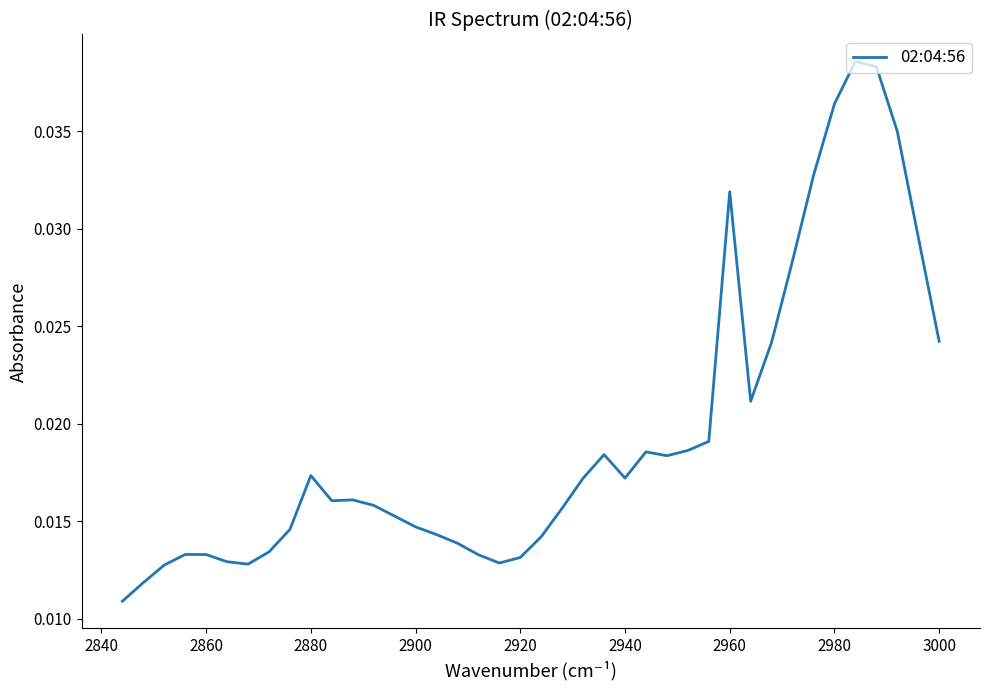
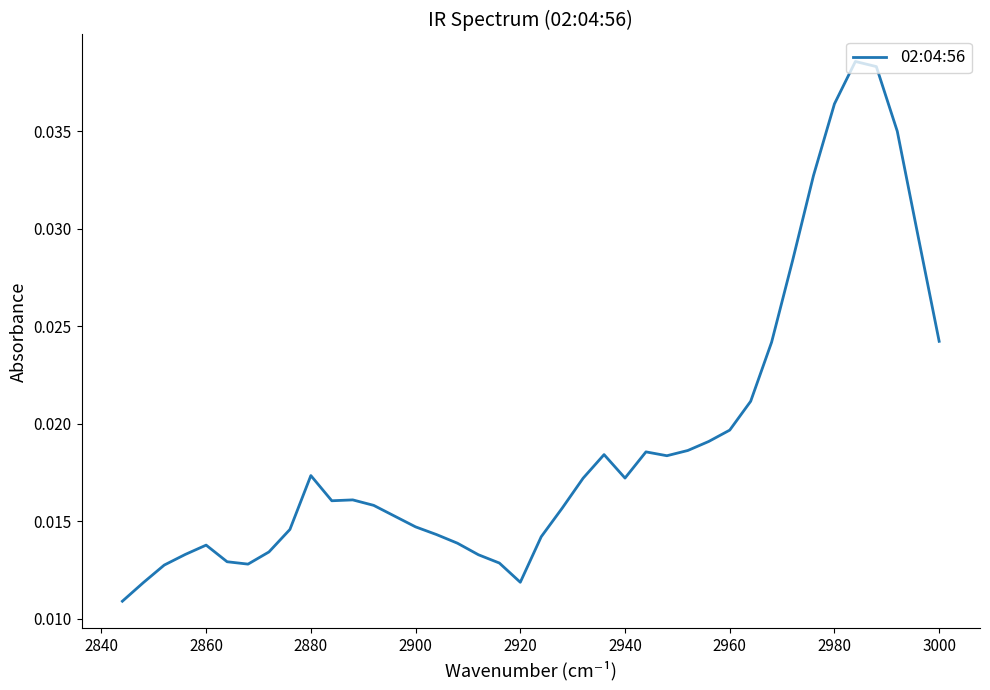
2860: 0.0133 -> 0.0138
2920: 0.0131 -> 0.0119
2960: 0.0319 -> 0.0197
